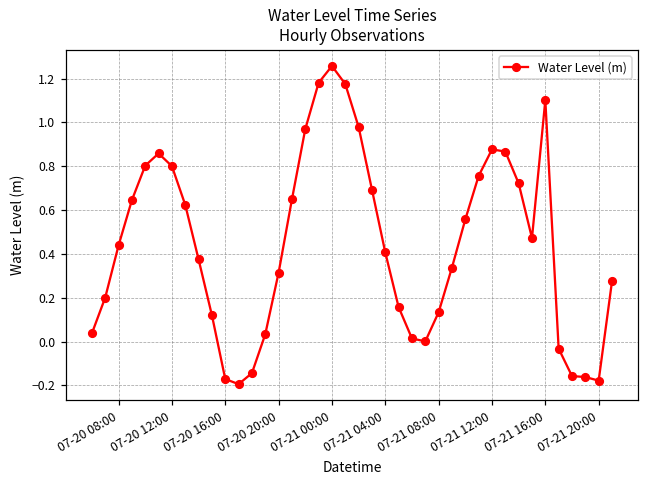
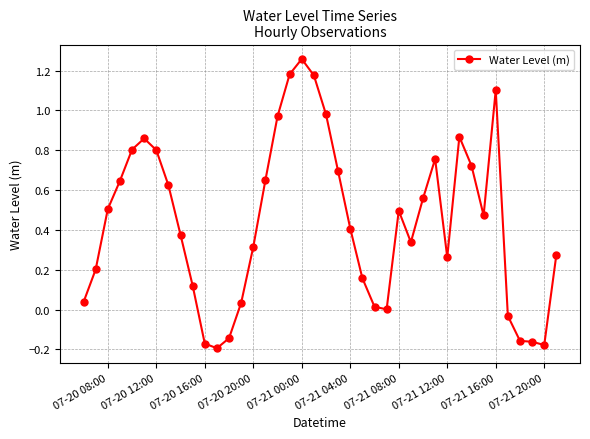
07-20 08:00: 0.44 -> 0.50
07-21 08:00: 0.13 -> 0.50
07-21 12:00: 0.88 -> 0.26
